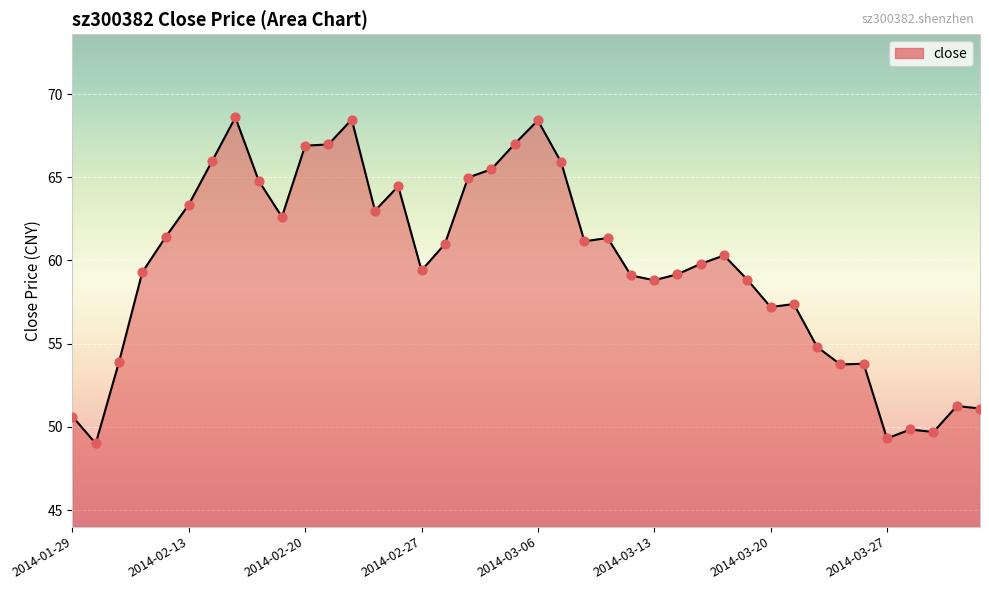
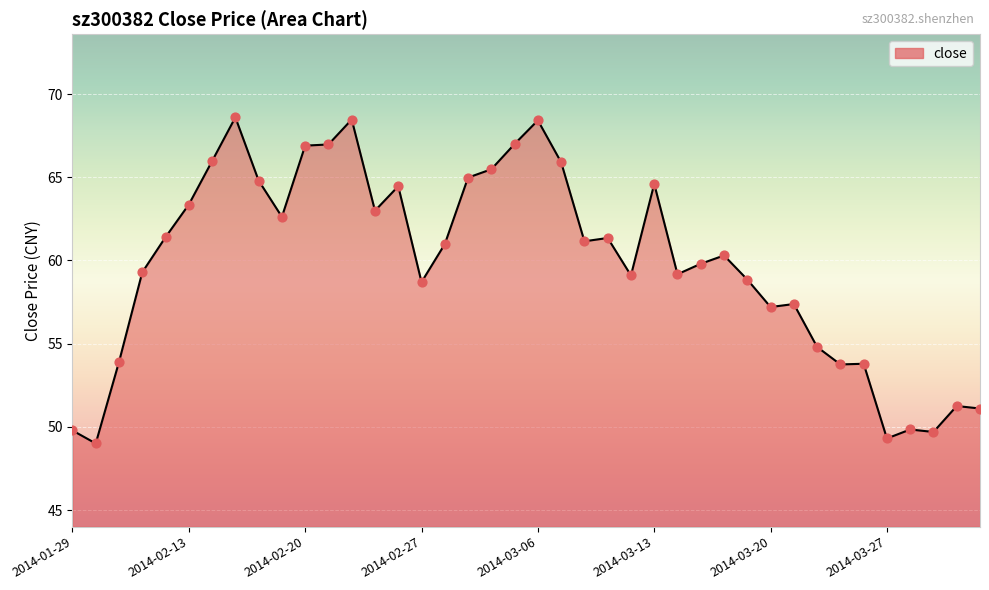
2014-01-29: 50.6 -> 49.8
2014-02-27: 59.4 -> 58.7
2014-03-13: 58.8 -> 64.6
